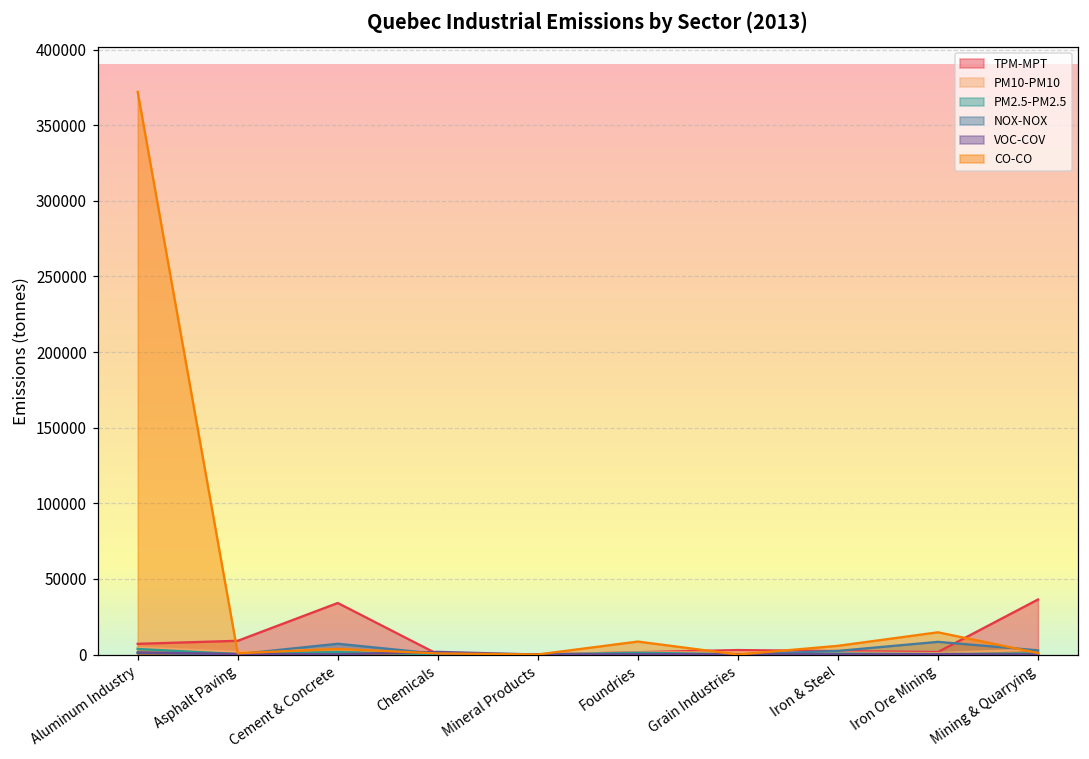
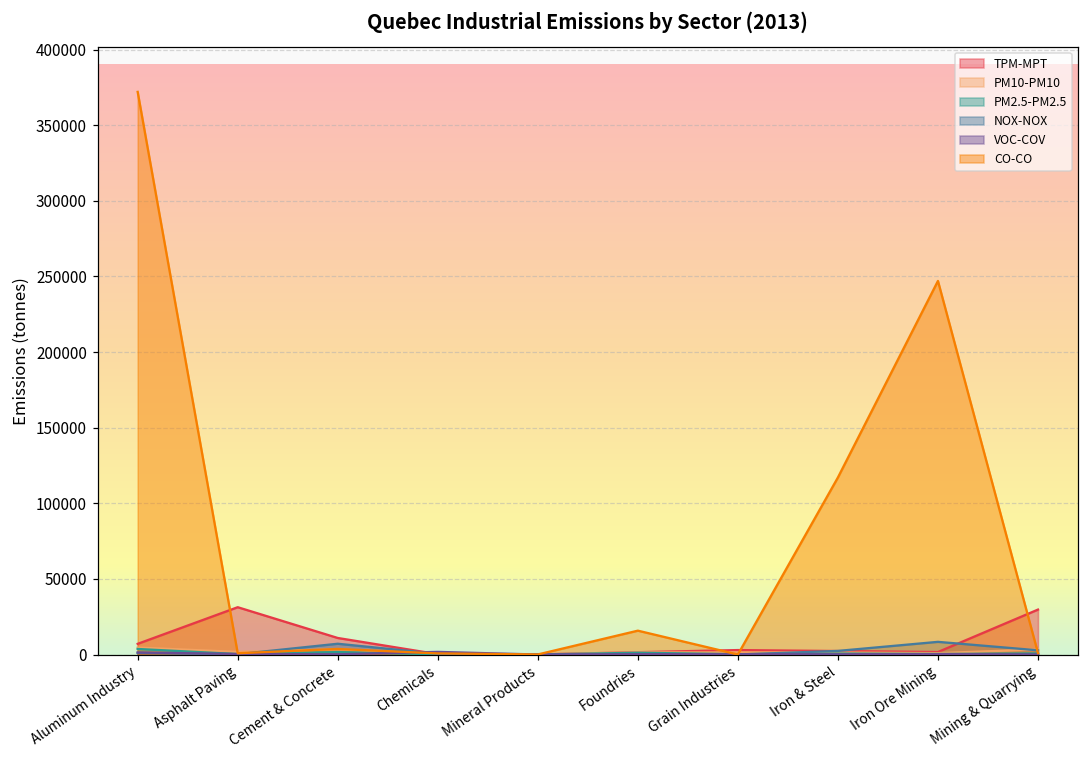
TPM-MPT, Asphalt Paving: 9000 -> 31000
TPM-MPT, Cement & Concrete: 34000 -> 11000
CO-CO, Foundries: 9000 -> 16000
CO-CO, Iron & Steel: 6000 -> 117000
CO-CO, Iron Ore Mining: 15000 -> 247000
TPM-MPT, Mining & Quarrying: 36000 -> 30000
